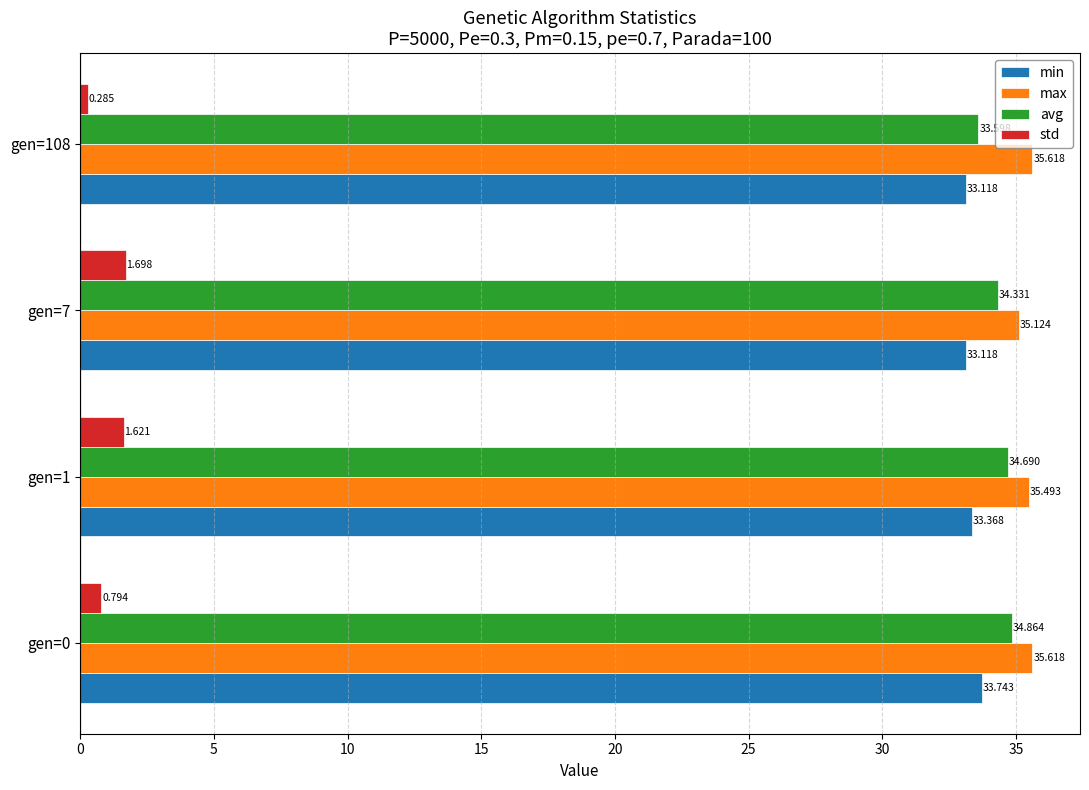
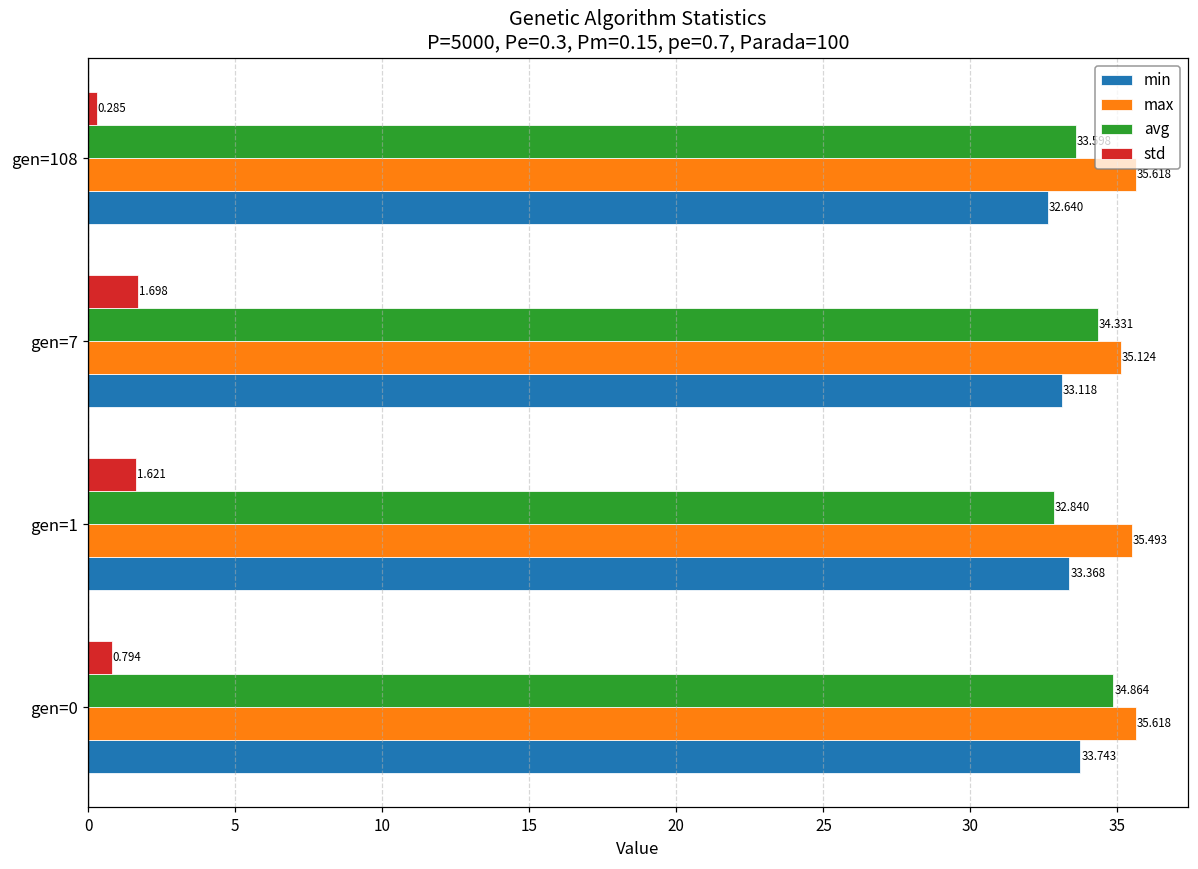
min, gen=108: 33.118 -> 32.640
avg, gen=1: 34.690 -> 32.840
